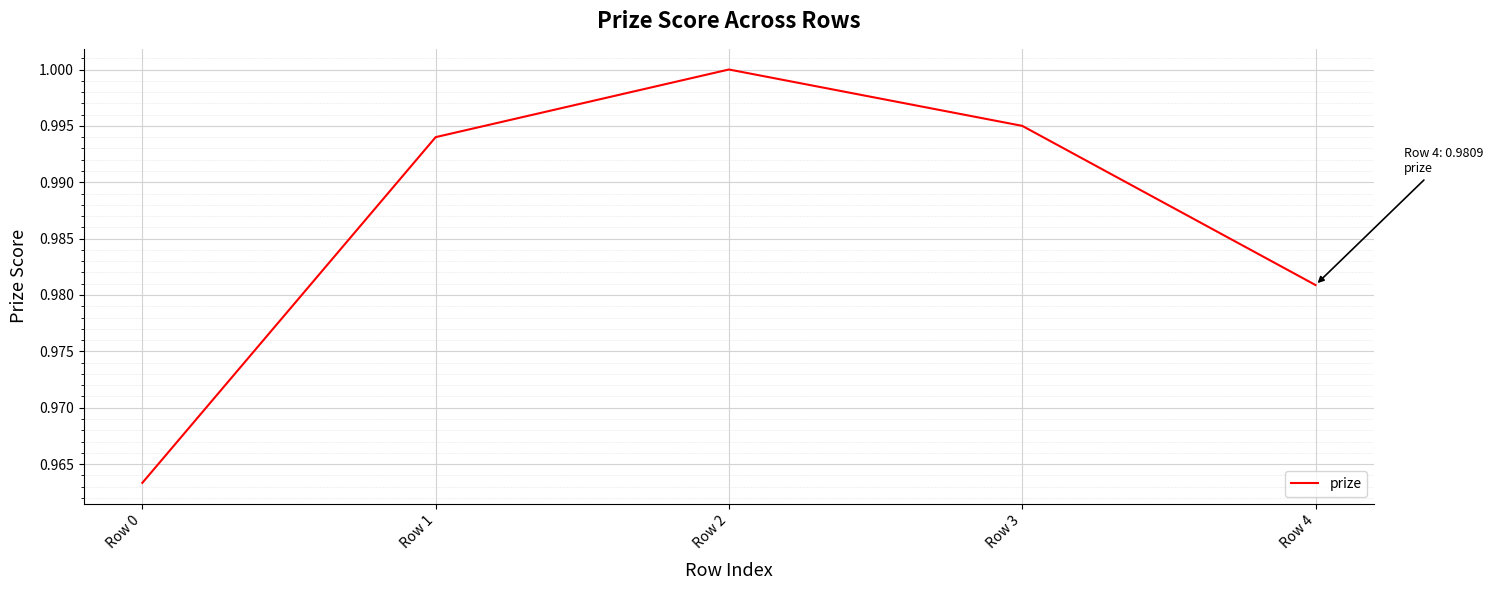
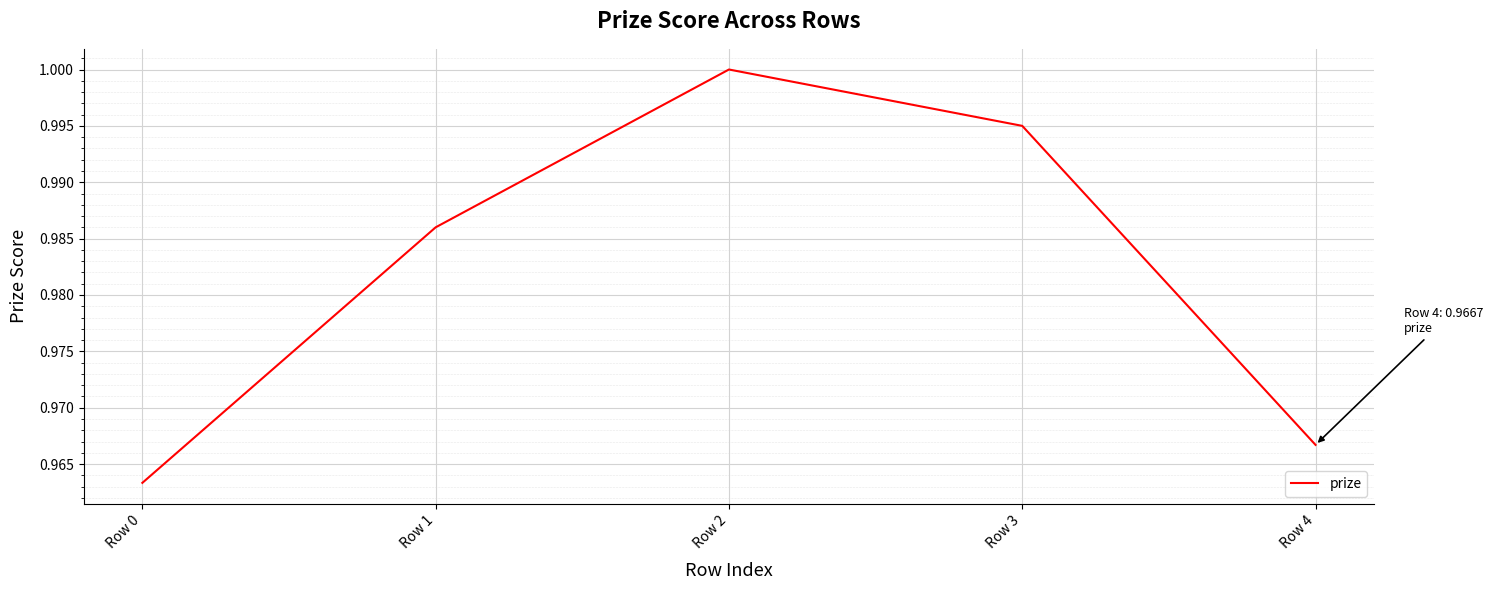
Row 1: 0.994 -> 0.986
Row 4: 0.9809 -> 0.9667
